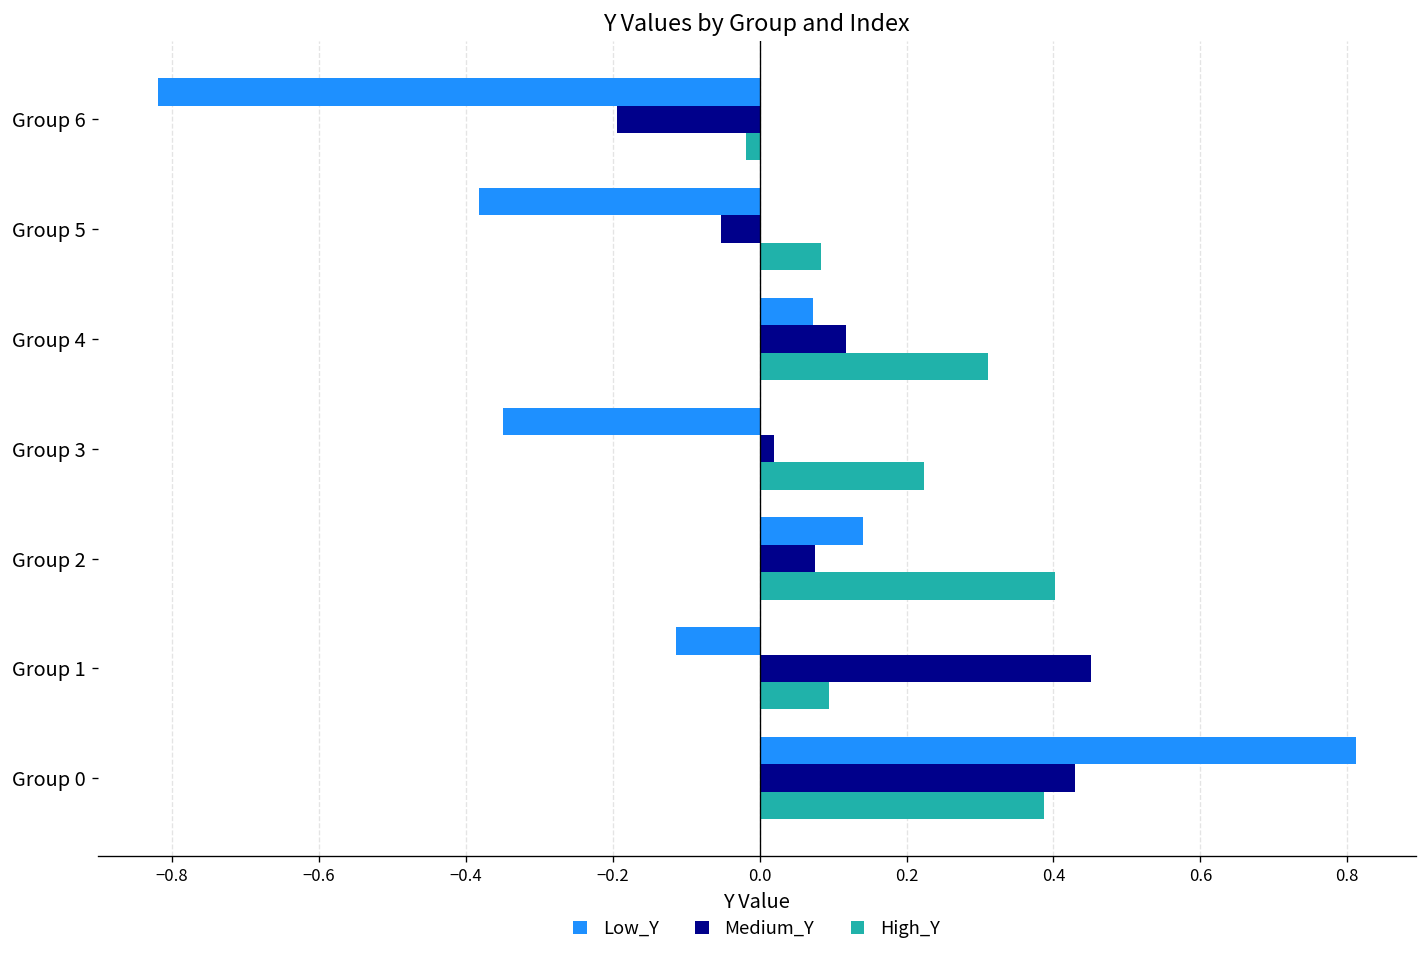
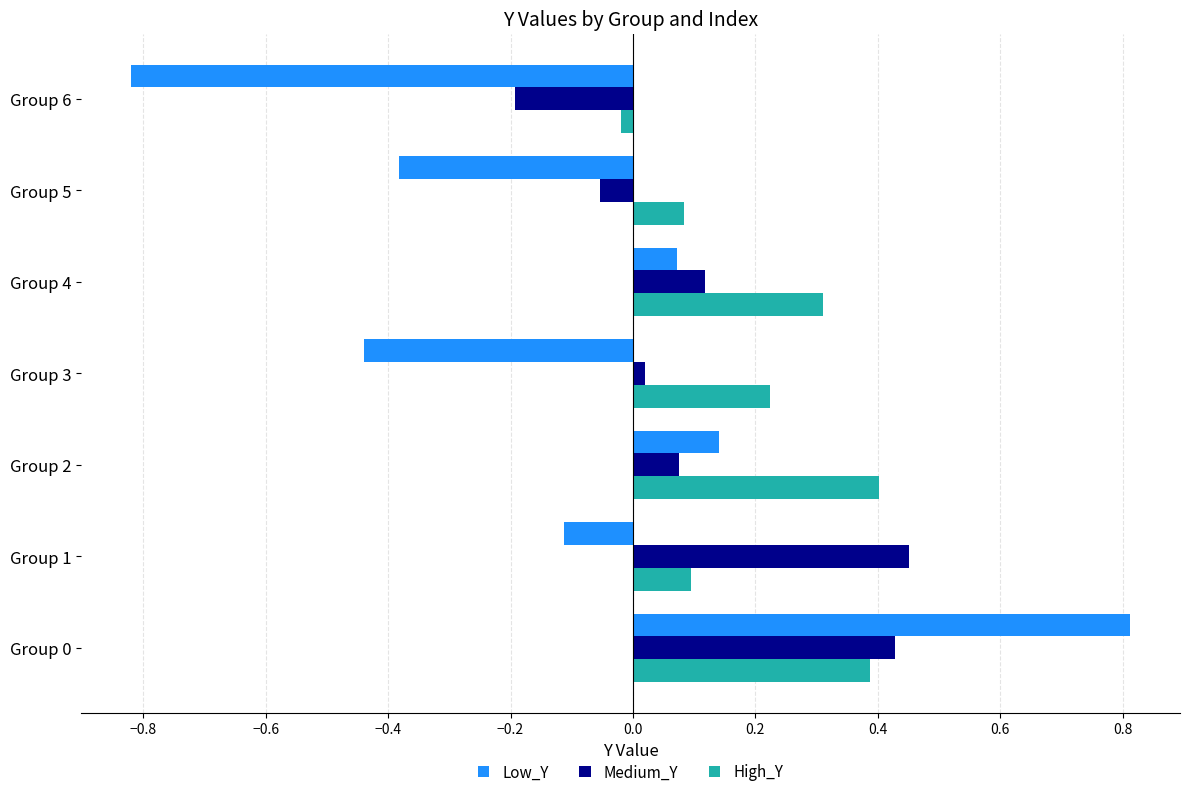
Low_Y, Group 3: -0.35 -> -0.44
